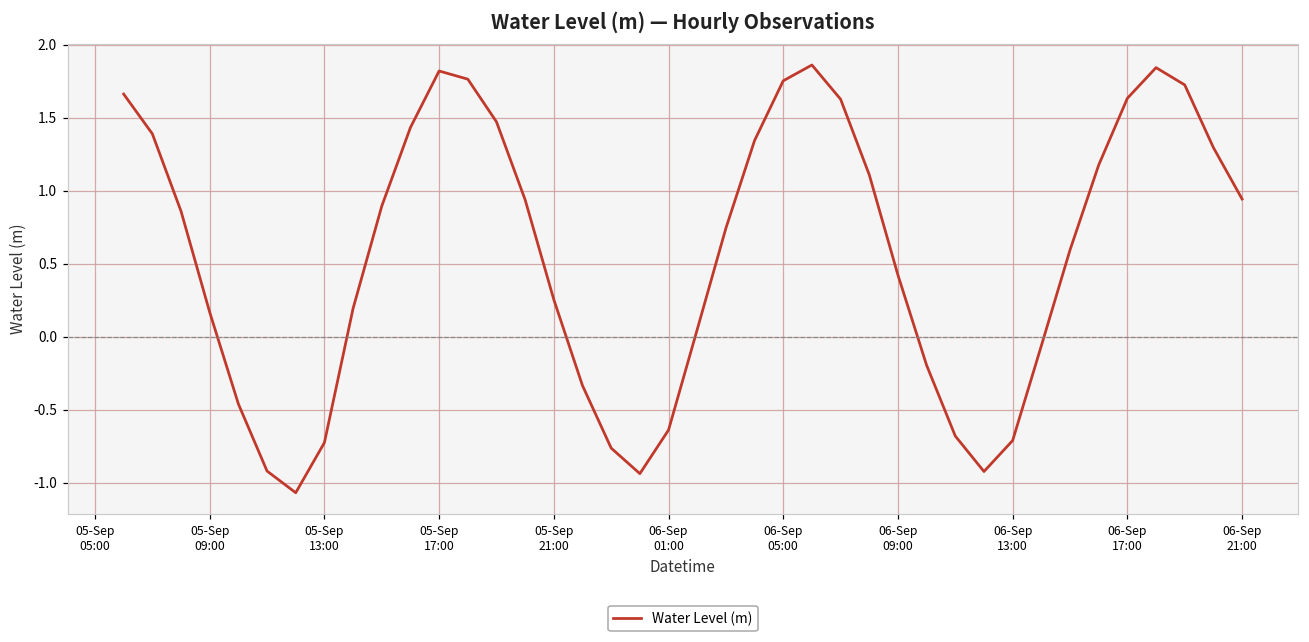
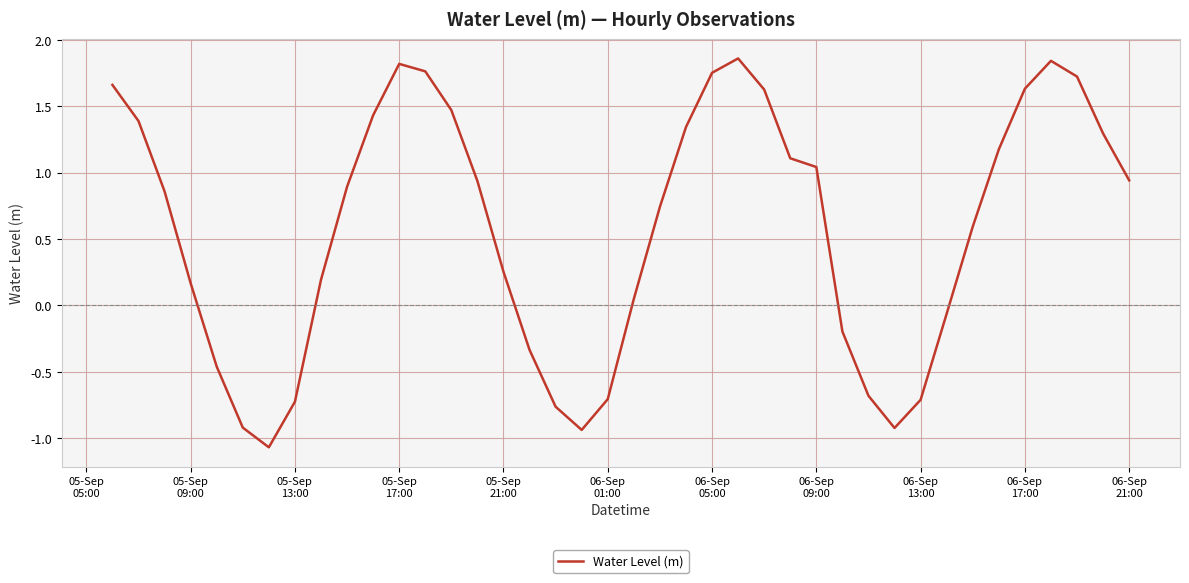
06-Sep 01:00: -0.64 -> -0.71
06-Sep 09:00: 0.42 -> 1.04
